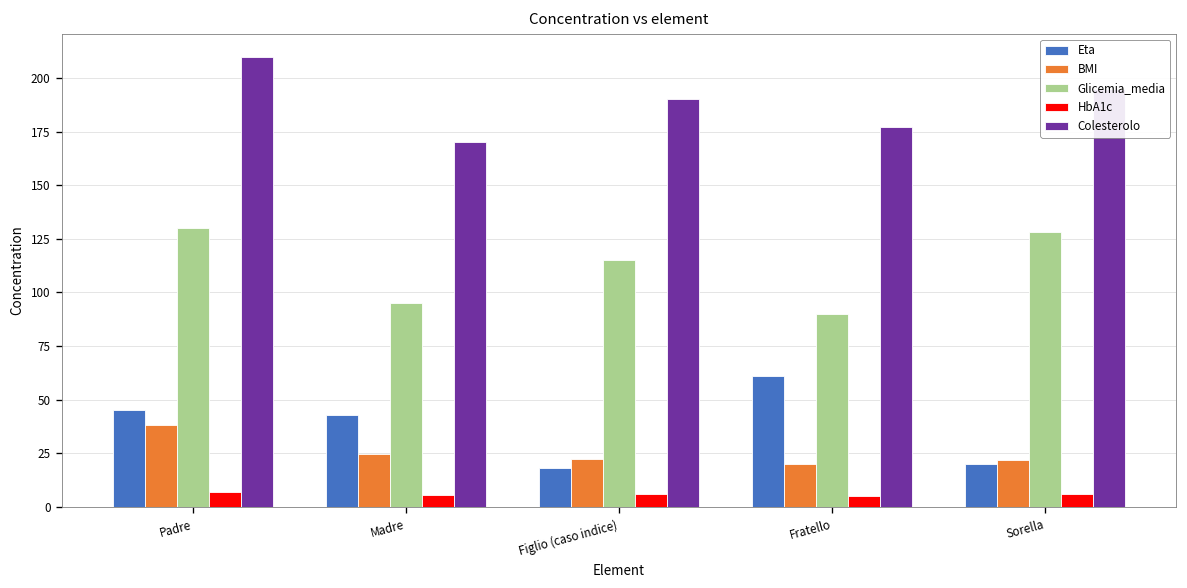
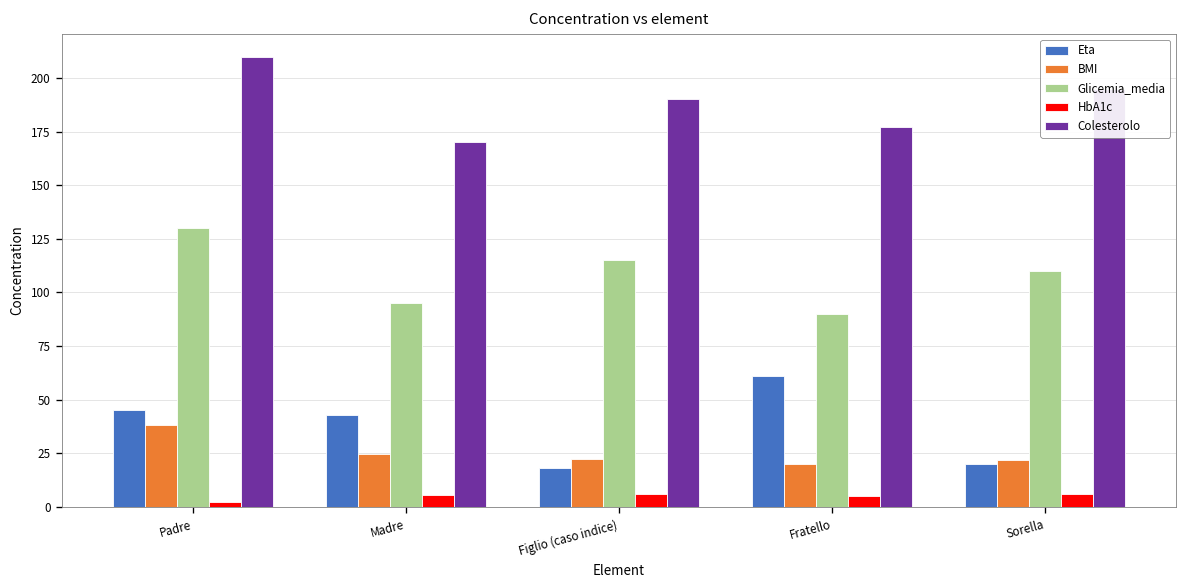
HbA1c, Padre: 7 -> 2
Glicemia_media, Sorella: 128 -> 110
